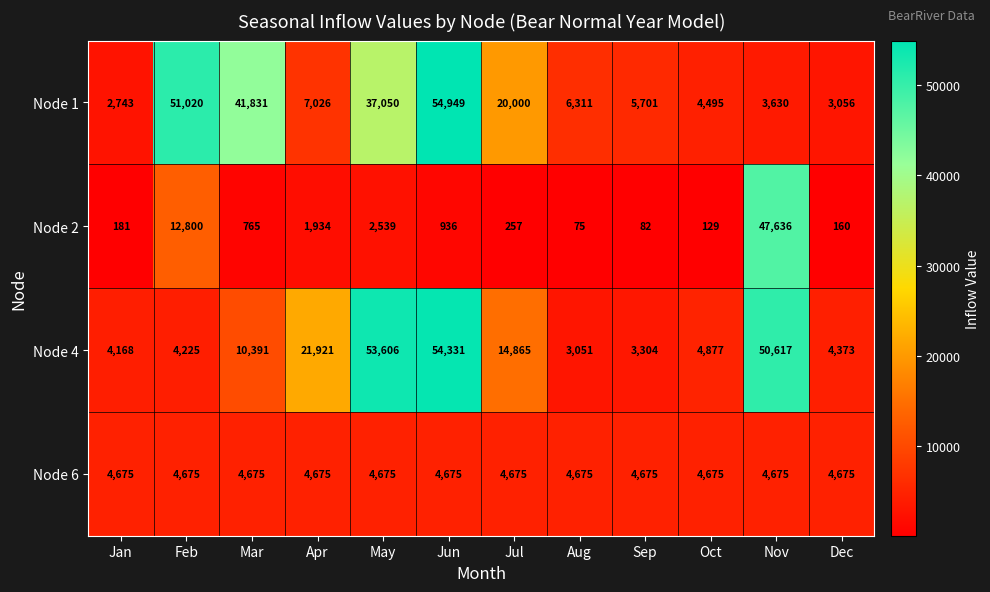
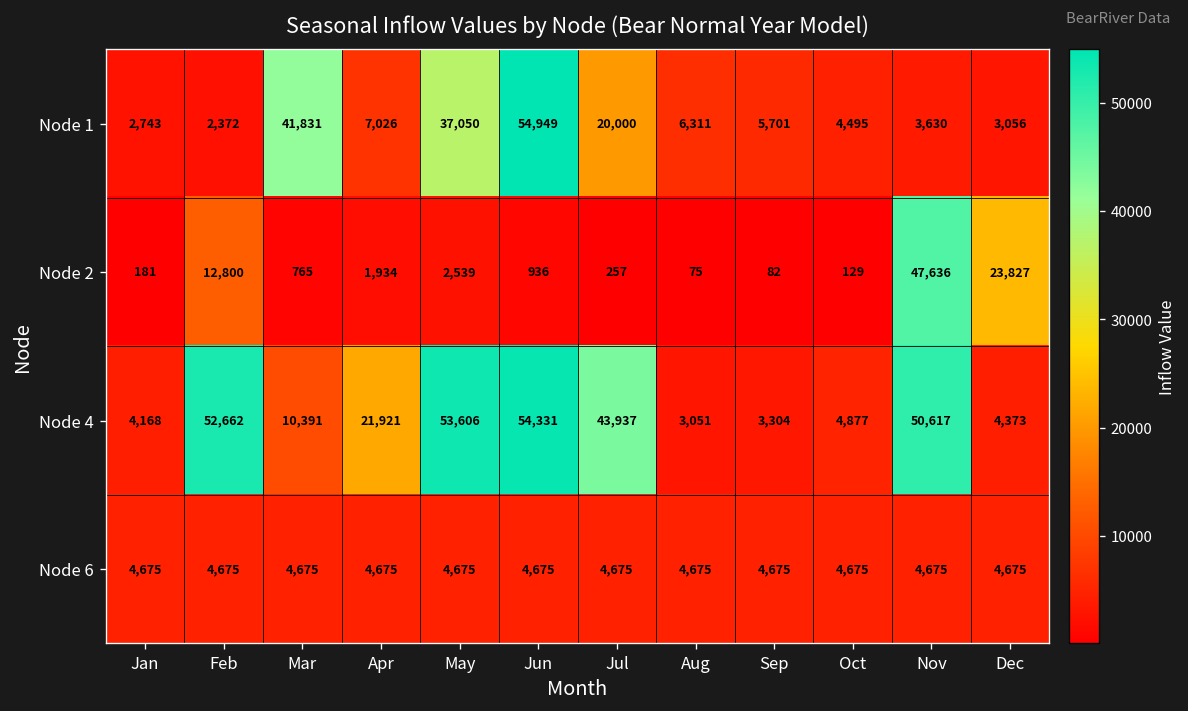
Node 1, Feb: 51,020 -> 2,372
Node 2, Dec: 160 -> 23,827
Node 4, Feb: 4,225 -> 52,662
Node 4, Jul: 14,865 -> 43,937
